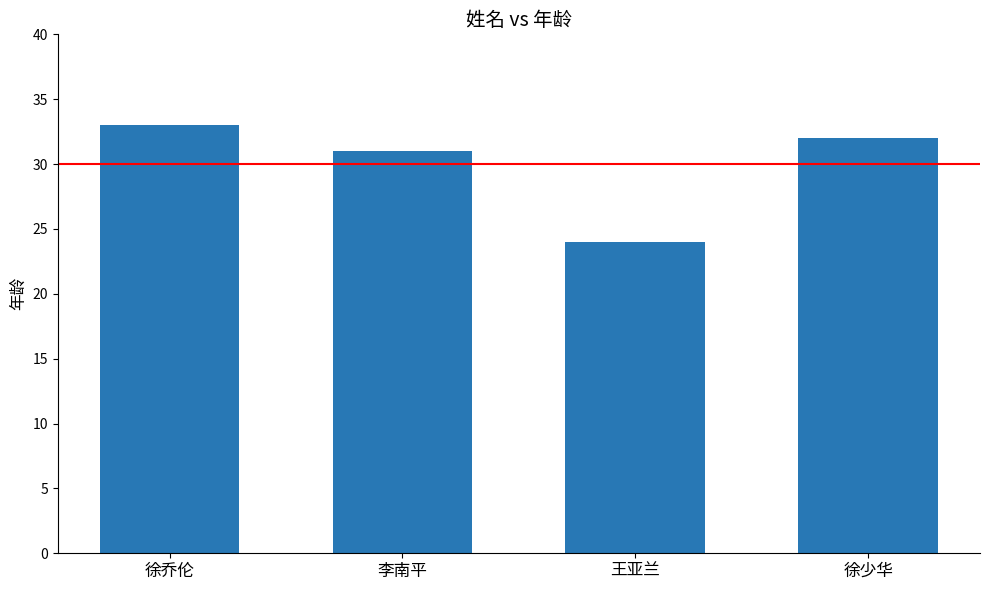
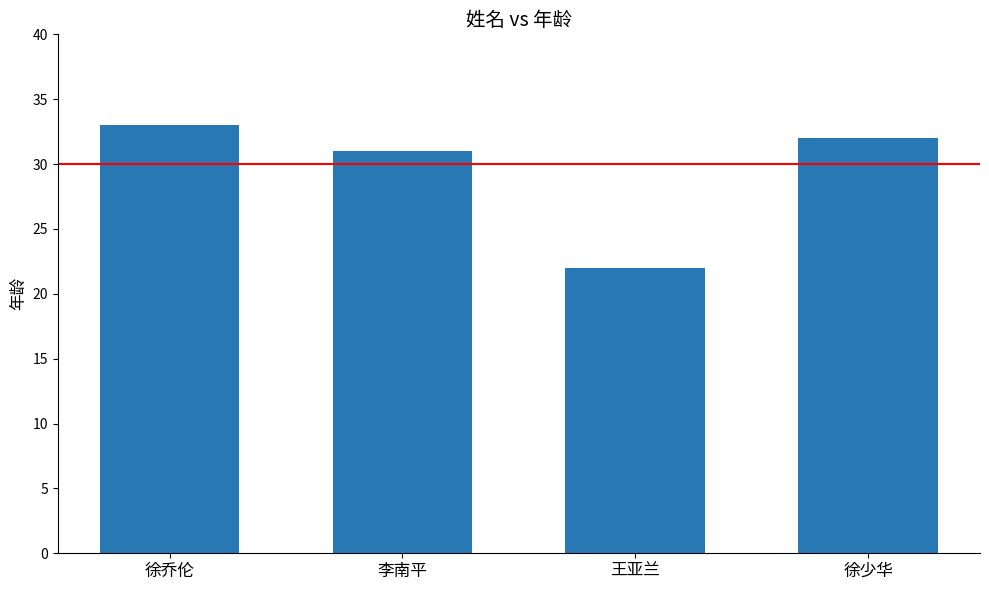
王亚兰: 24 -> 22
